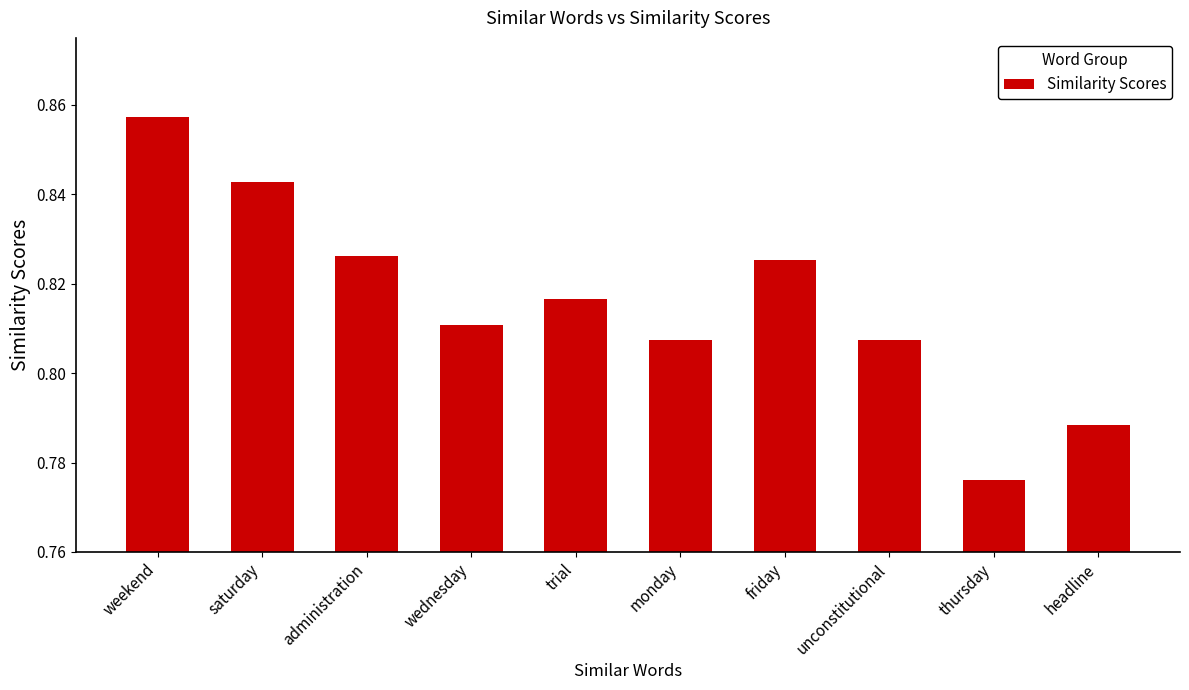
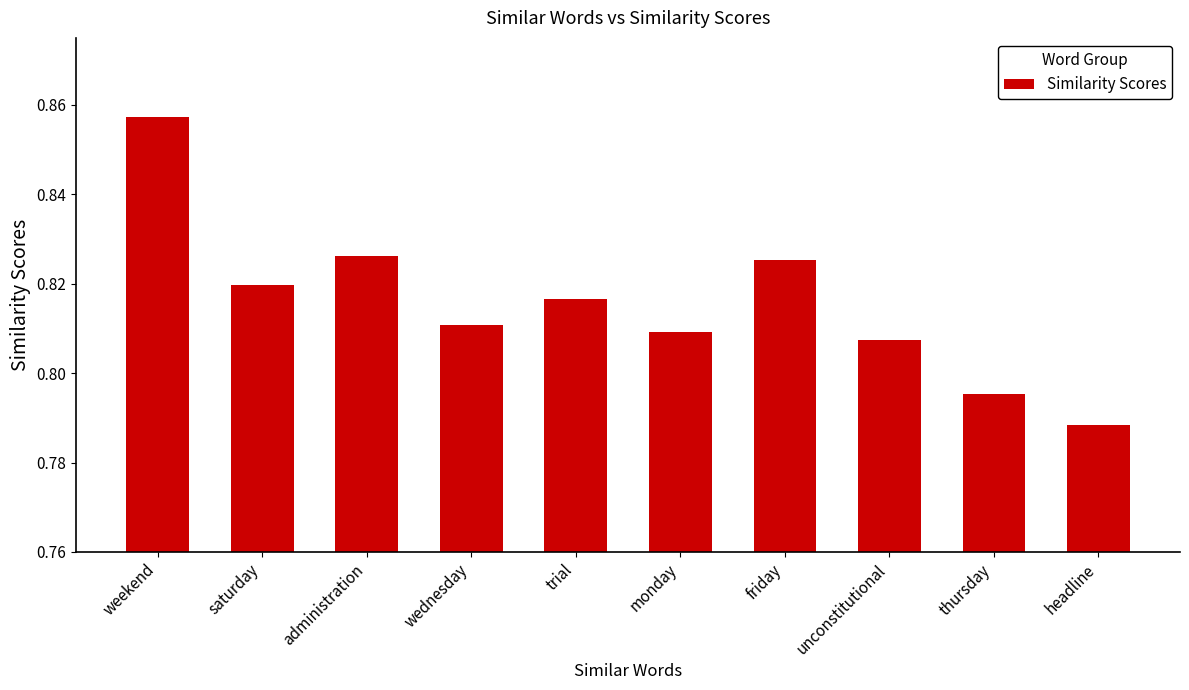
saturday: 0.843 -> 0.820
monday: 0.807 -> 0.809
thursday: 0.776 -> 0.795
